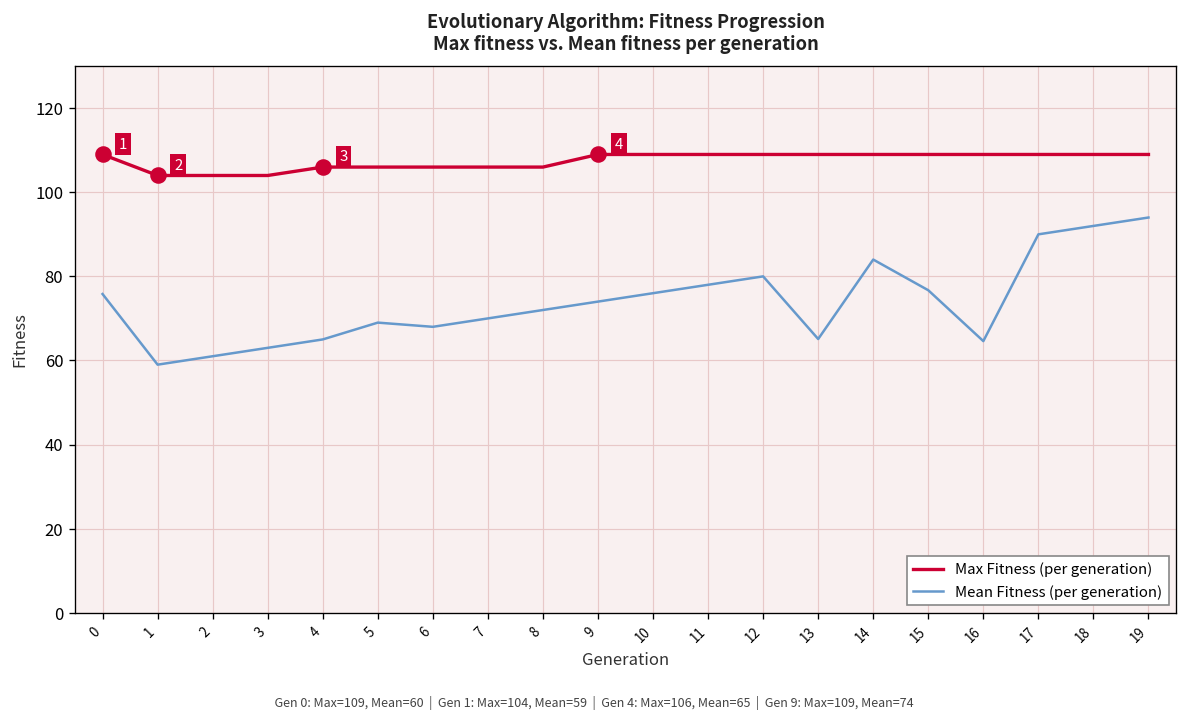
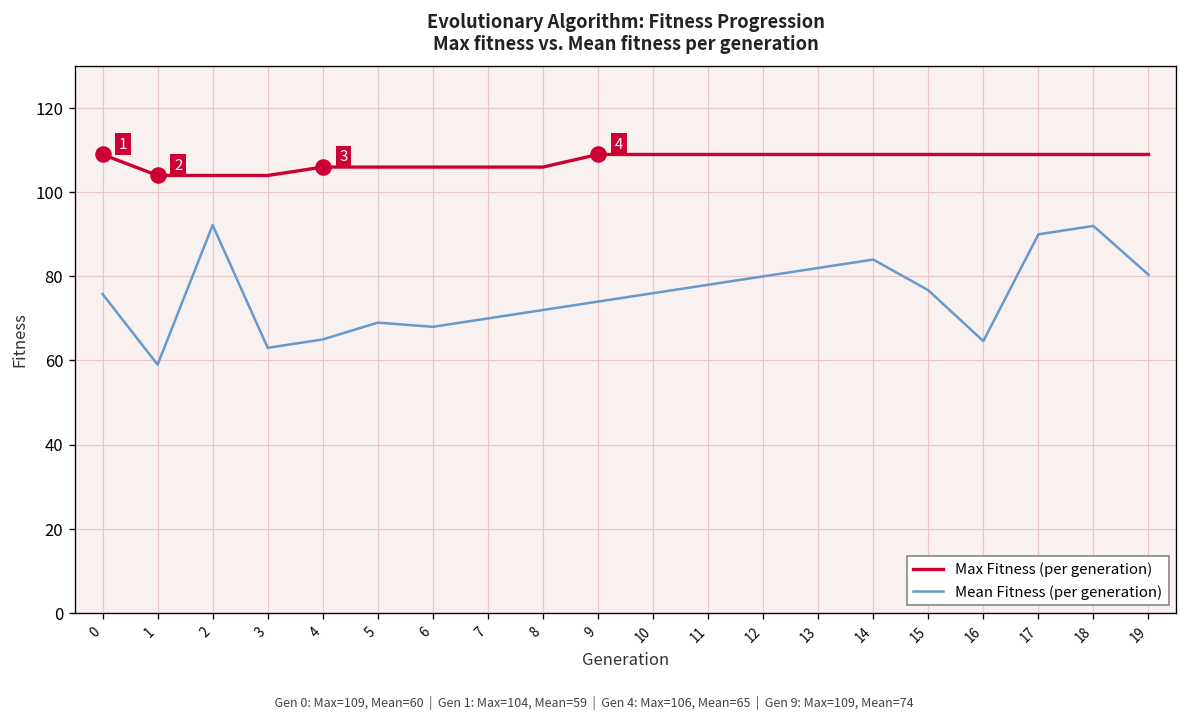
Mean Fitness (per generation), 2: 61 -> 92
Mean Fitness (per generation), 13: 65 -> 82
Mean Fitness (per generation), 19: 94 -> 80
